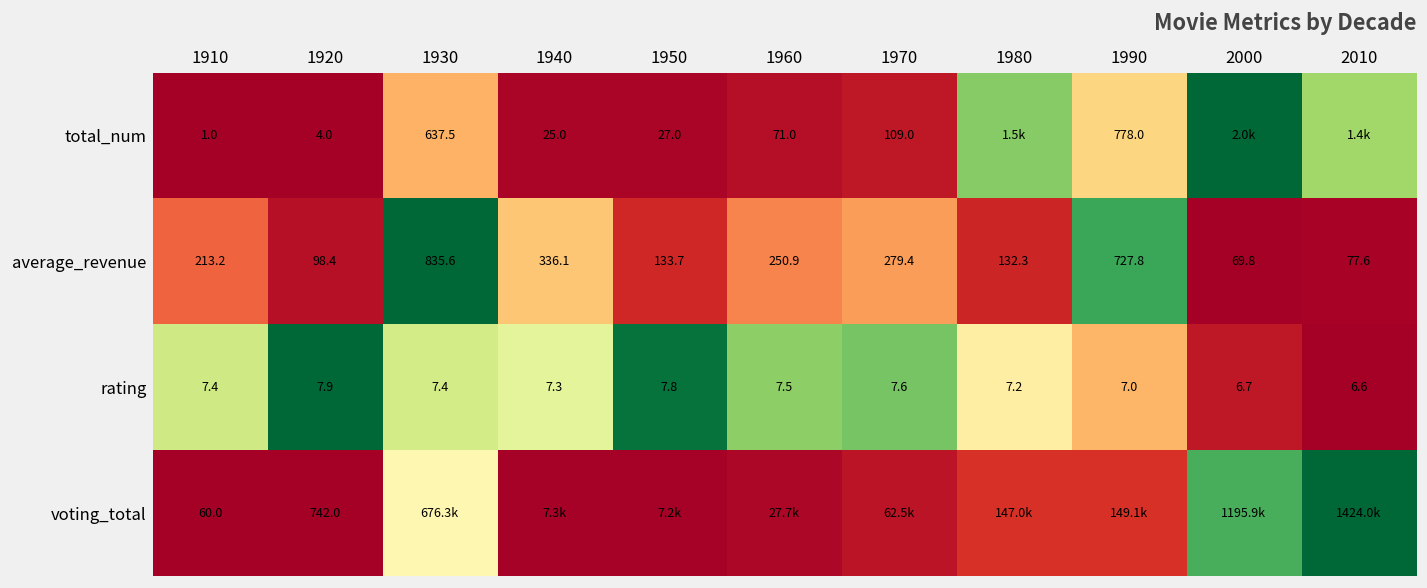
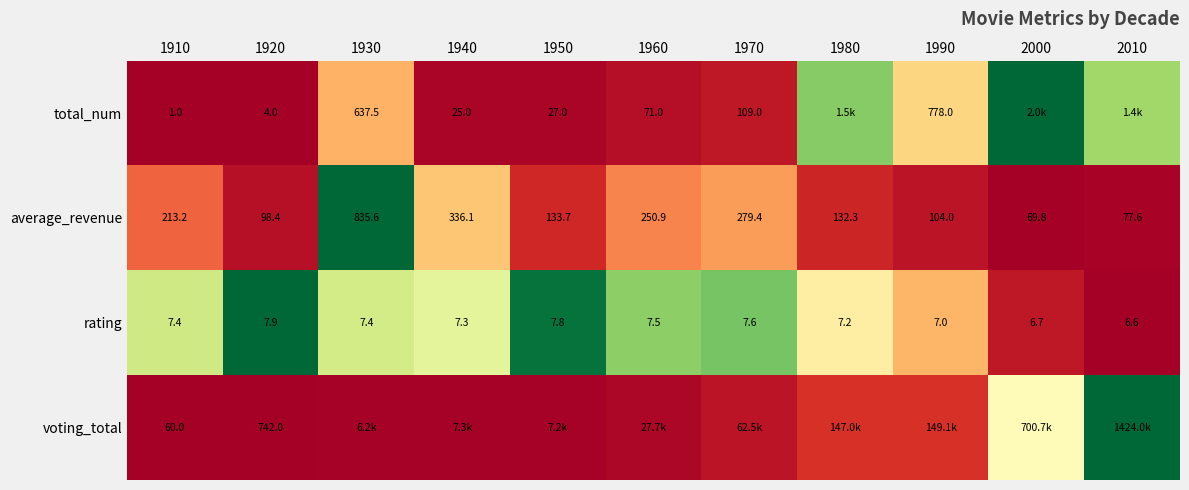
average_revenue, 1990: 727.8 -> 104.0
voting_total, 1930: 676.3k -> 6.2k
voting_total, 2000: 1195.9k -> 700.7k
